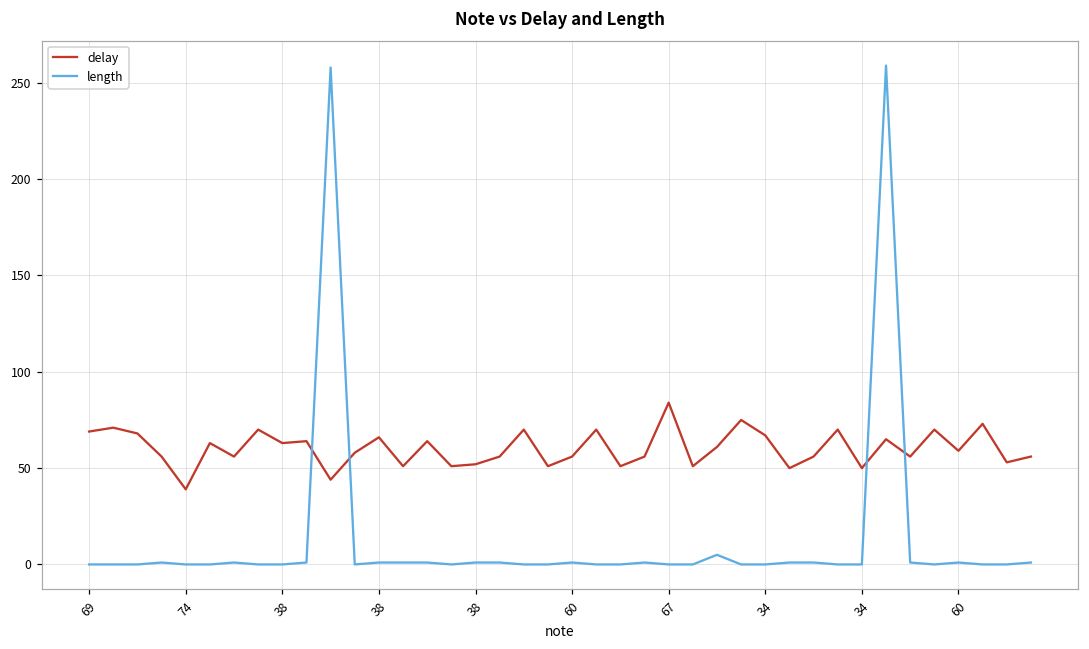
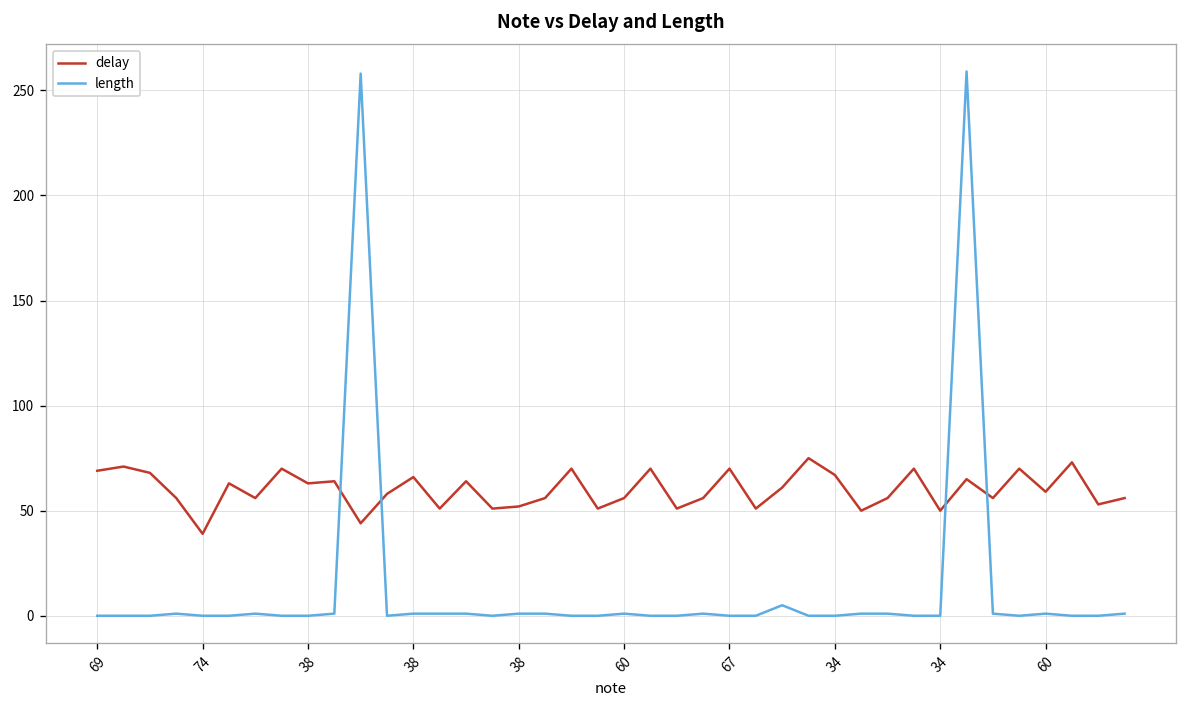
delay, 67: 84 -> 70
